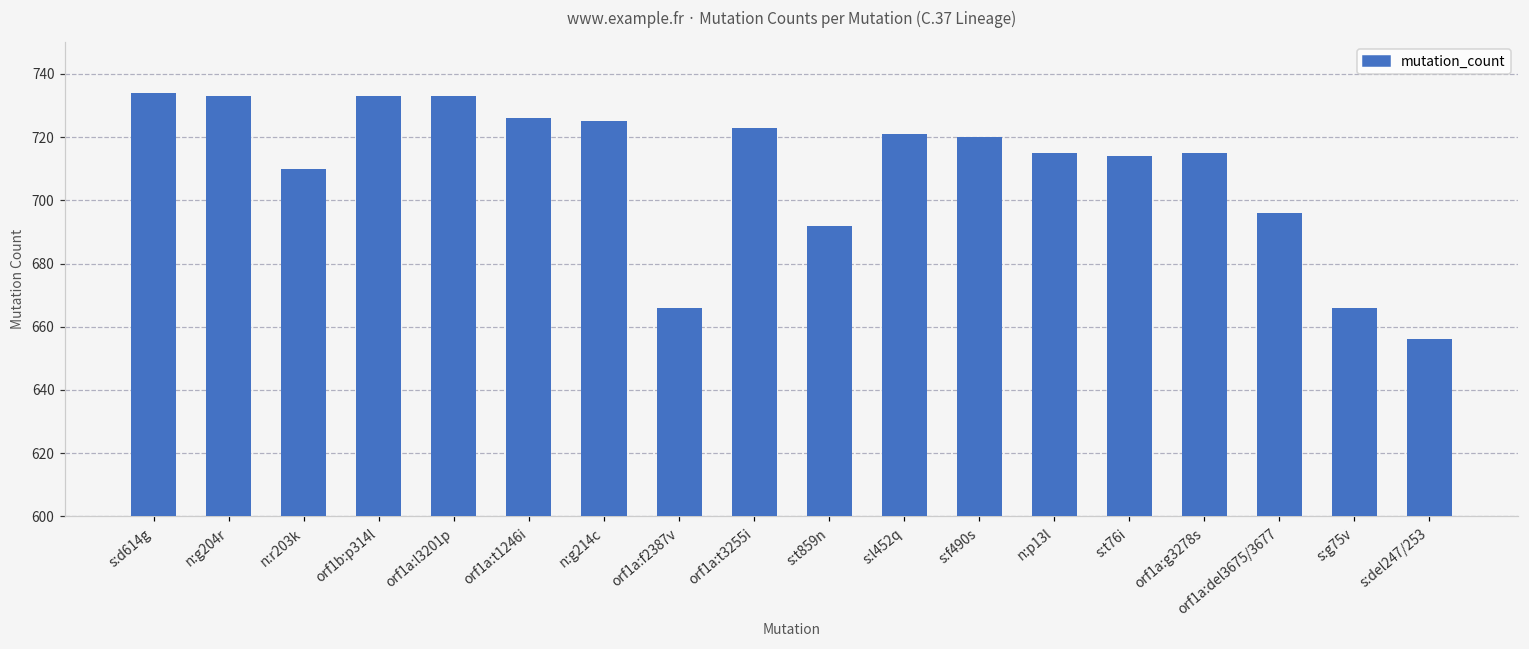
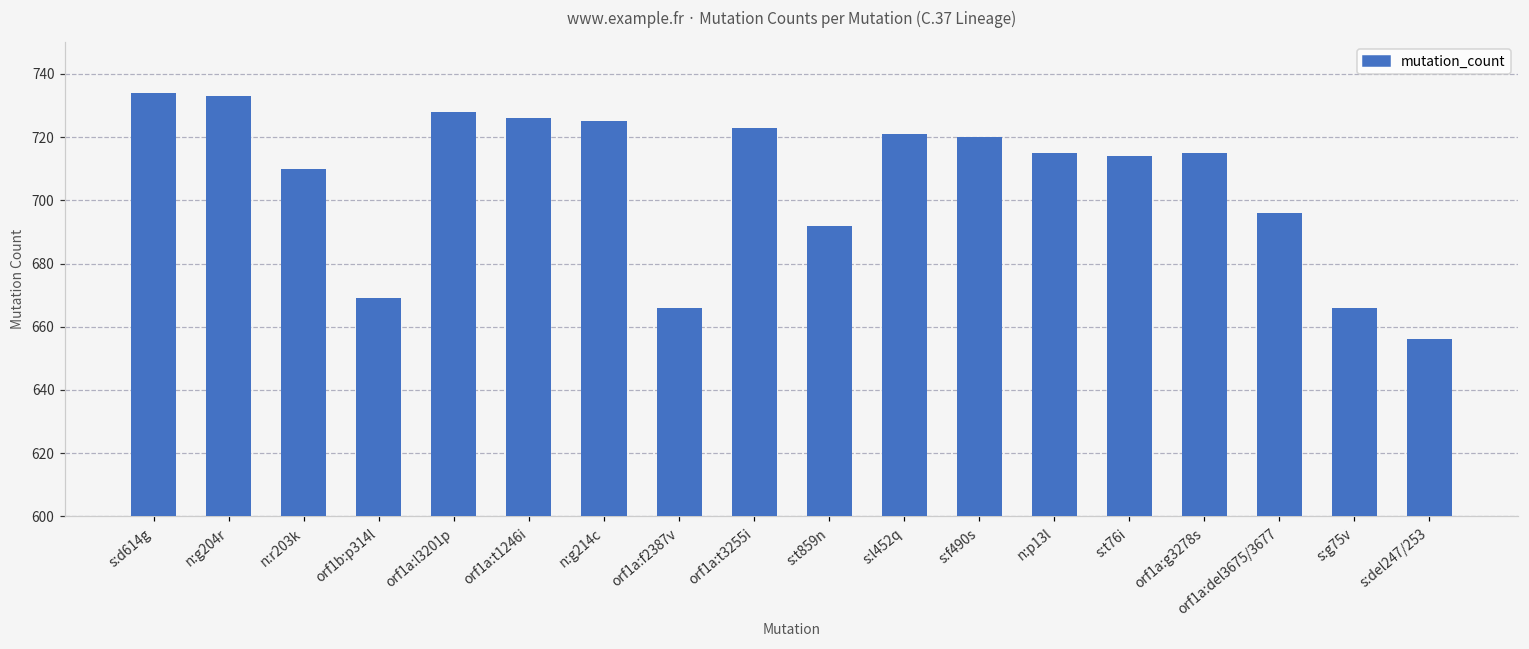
orf1b:p314l: 733 -> 669
orf1a:l3201p: 733 -> 728
